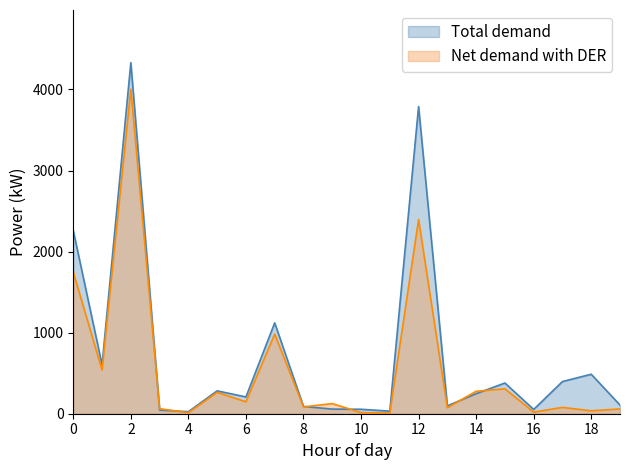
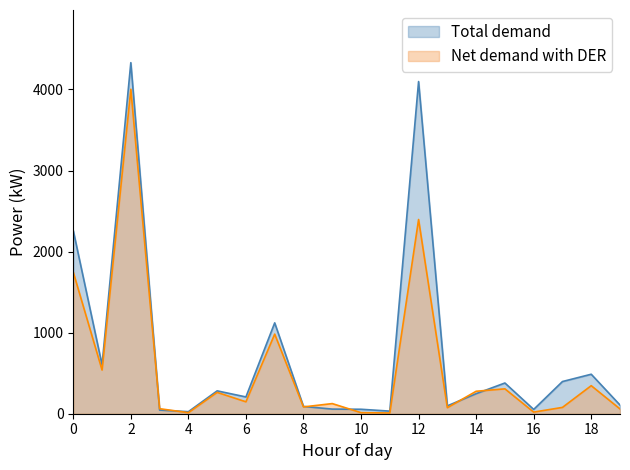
Total demand, 12: 3800 -> 4100
Net demand with DER, 18: 0 -> 300
